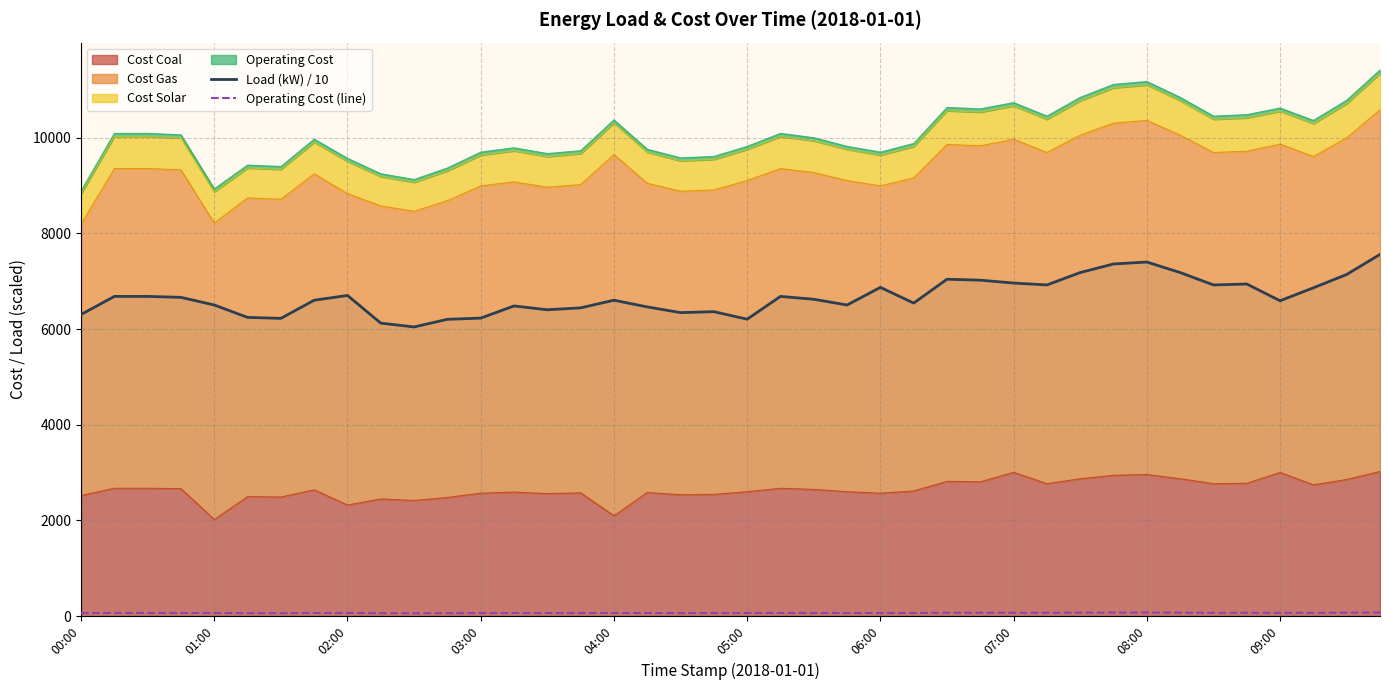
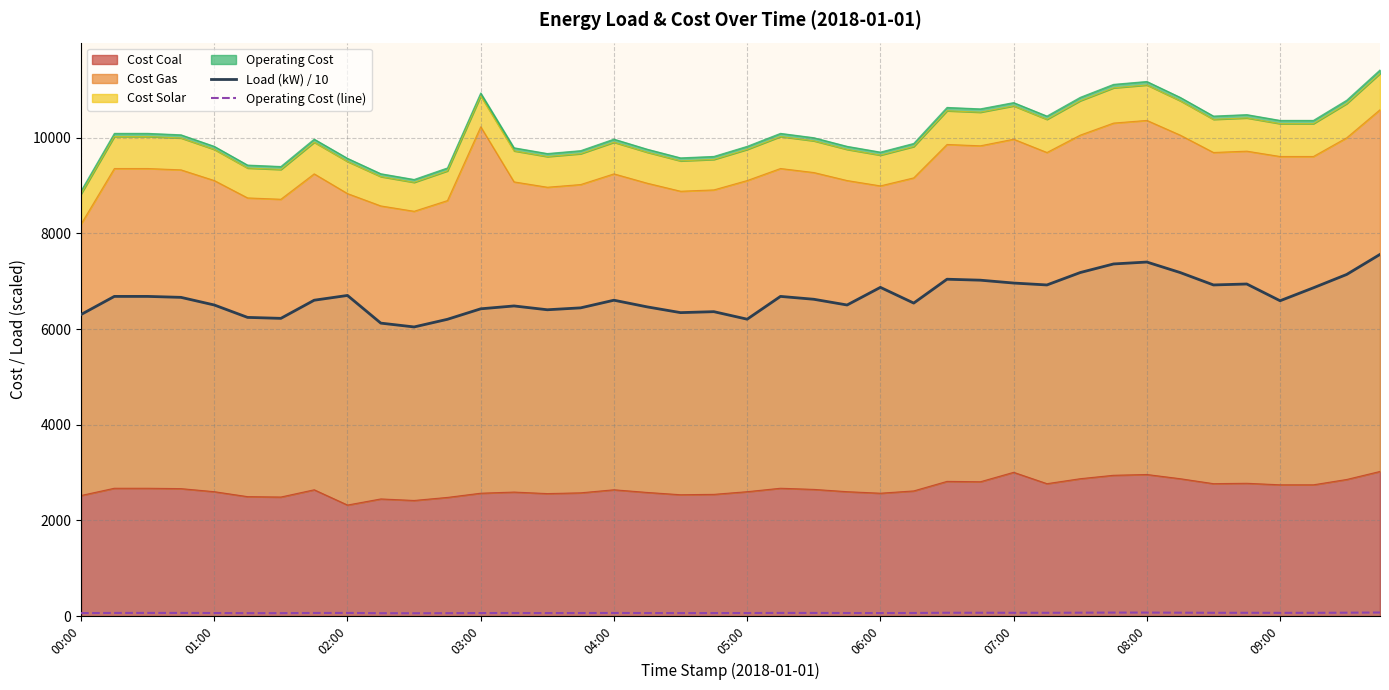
Cost Coal, 01:00: 2000 -> 2600
Cost Gas, 01:00: 6200 -> 6500
Cost Gas, 03:00: 6400 -> 7700
Load (kW) / 10, 03:00: 6200 -> 6400
Cost Coal, 04:00: 2100 -> 2600
Cost Gas, 04:00: 7500 -> 6600
Cost Coal, 09:00: 3000 -> 2700
